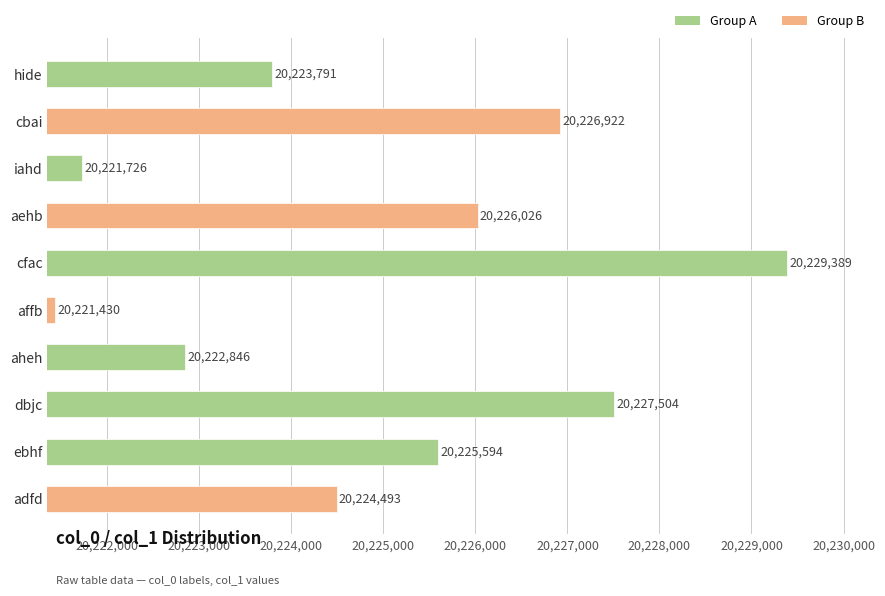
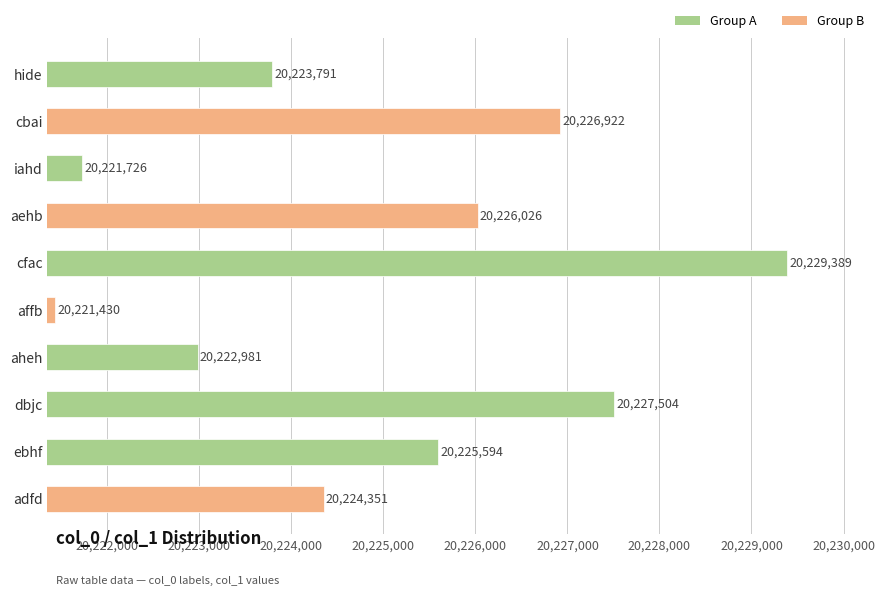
aheh: 20,222,846 -> 20,222,981
adfd: 20,224,493 -> 20,224,351
